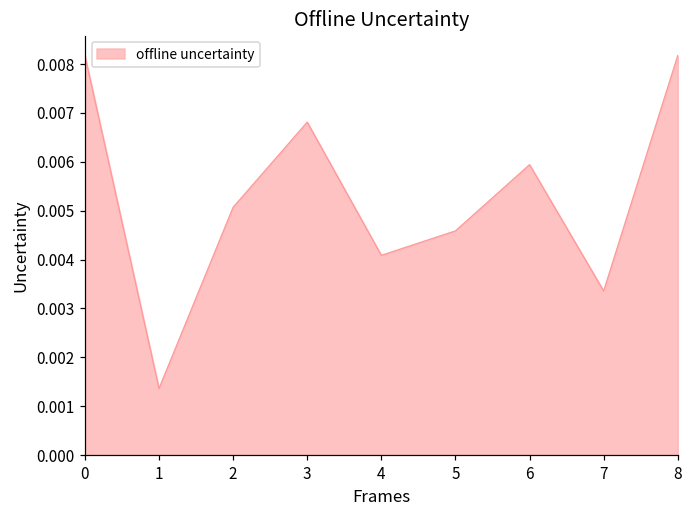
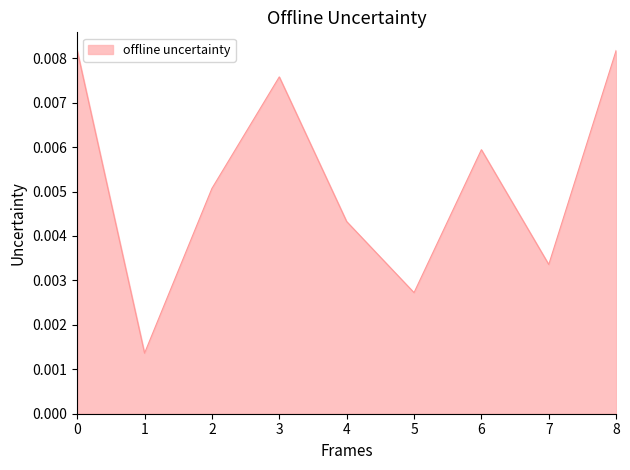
3: 0.0068 -> 0.0076
4: 0.0041 -> 0.0043
5: 0.0046 -> 0.0027
